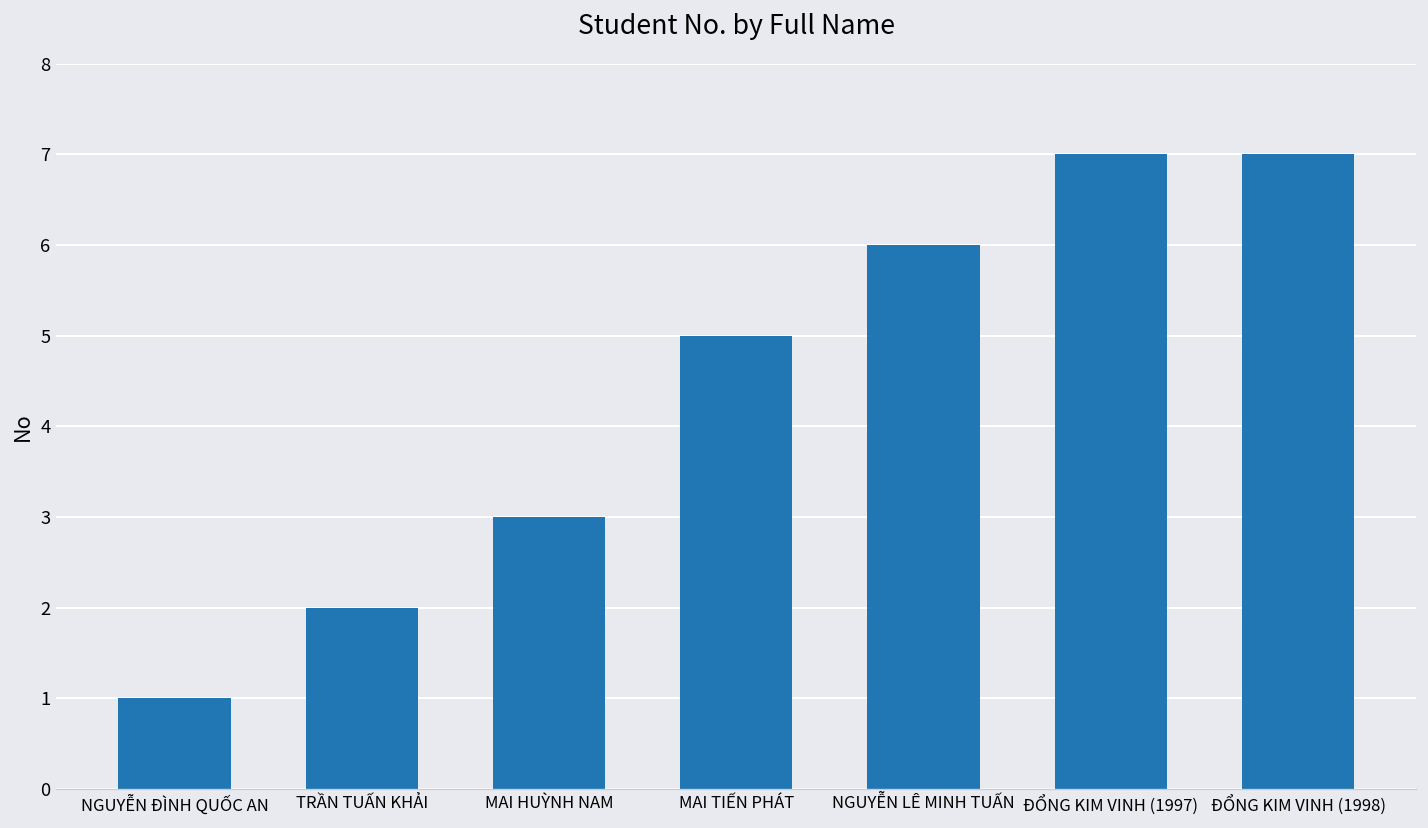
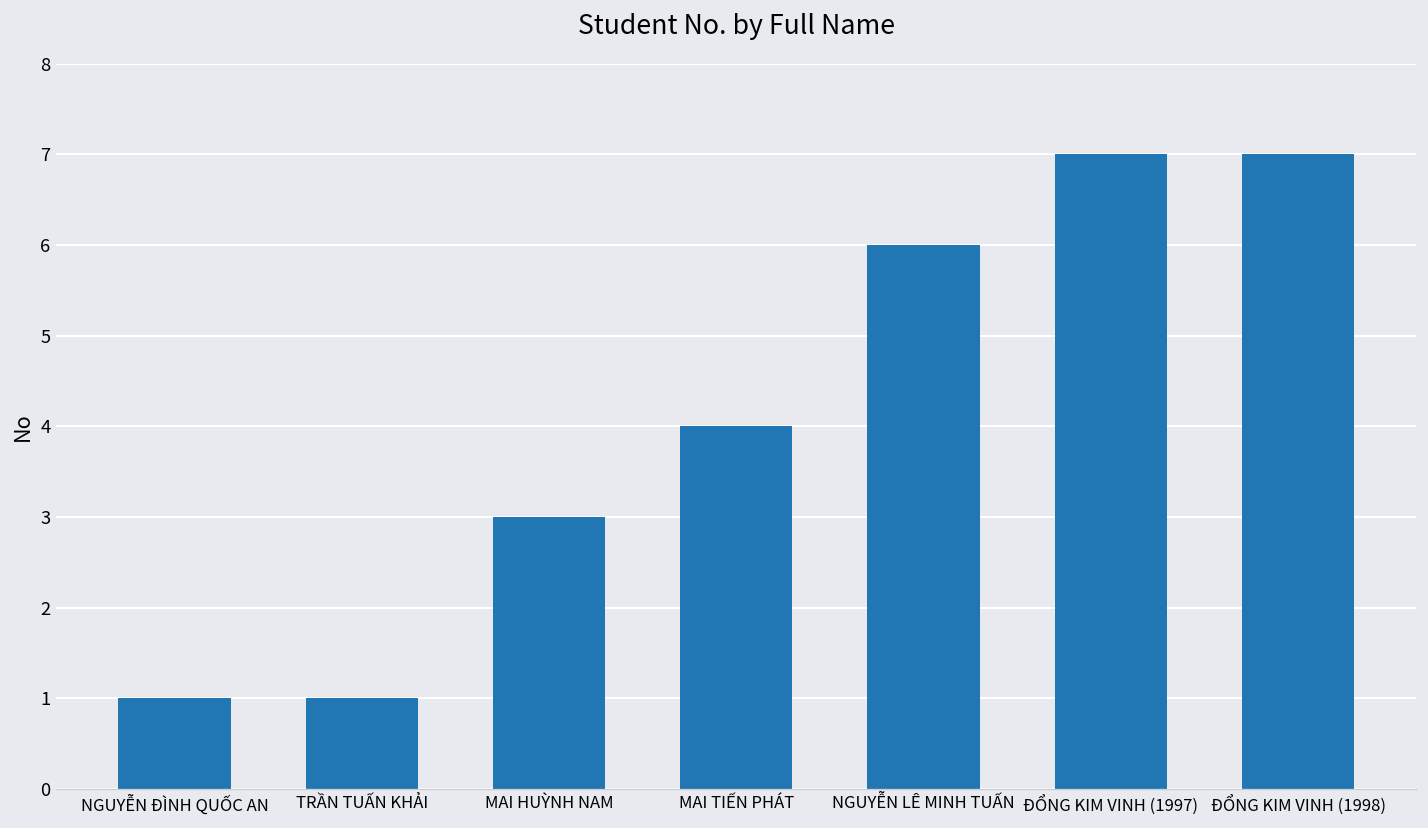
TRẦN TUẤN KHẢI: 2 -> 1
MAI TIẾN PHÁT: 5 -> 4
